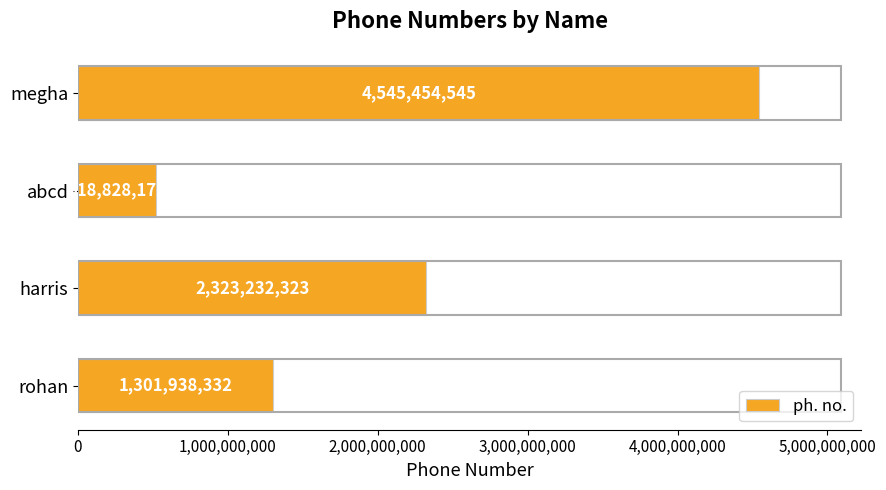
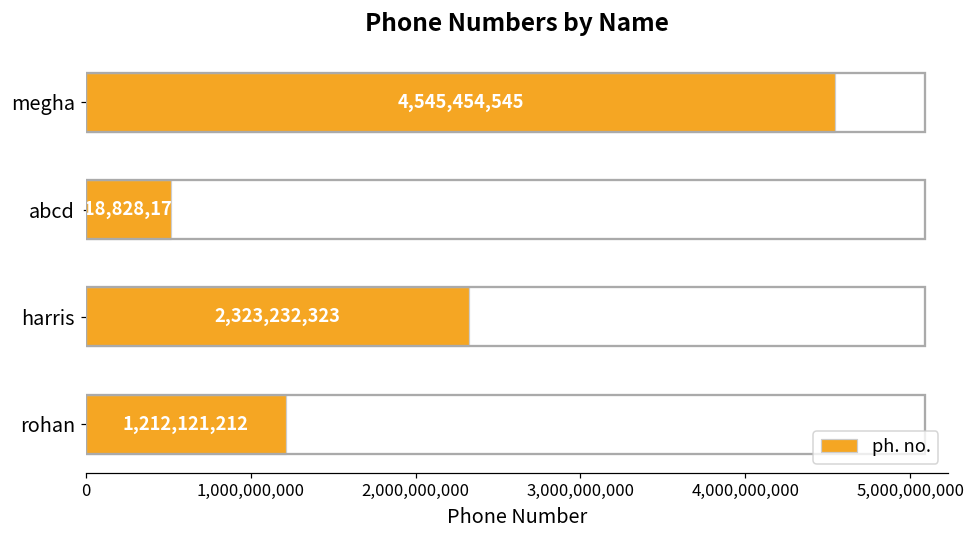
rohan: 1,301,938,332 -> 1,212,121,212
